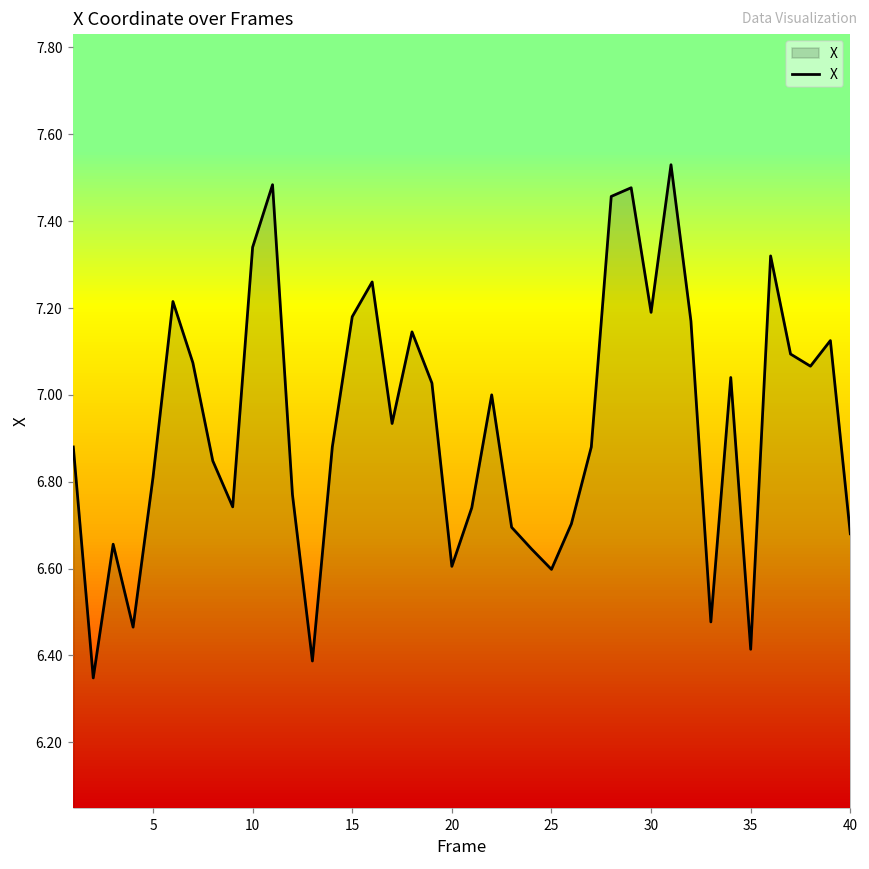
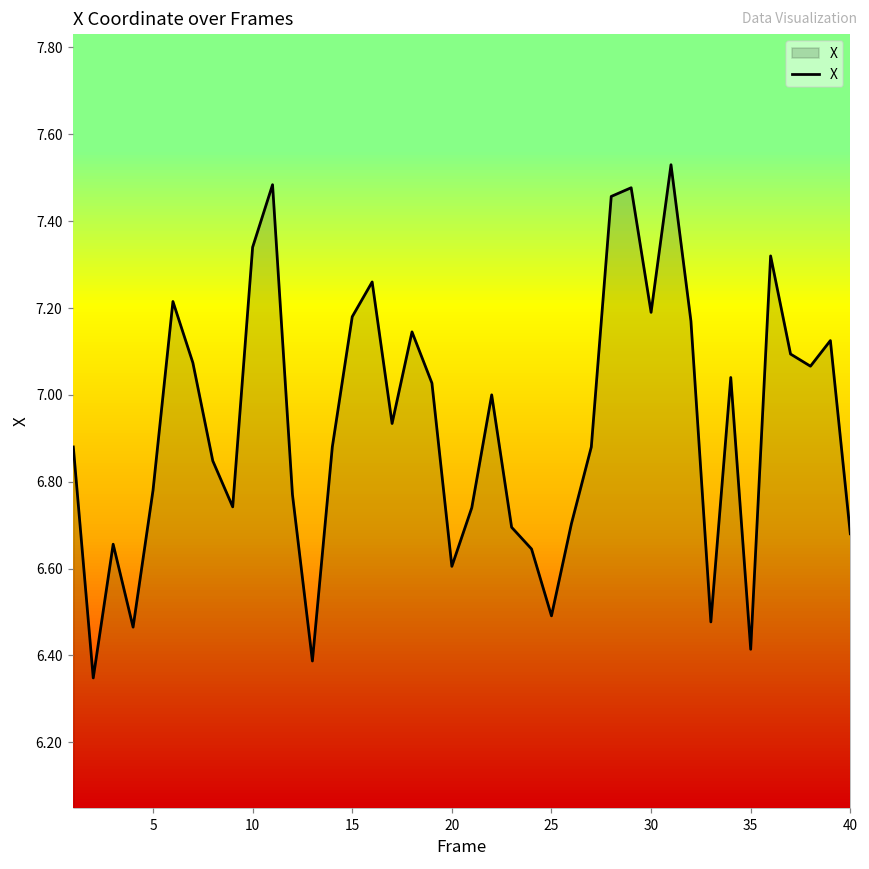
5: 6.81 -> 6.78
25: 6.60 -> 6.49
